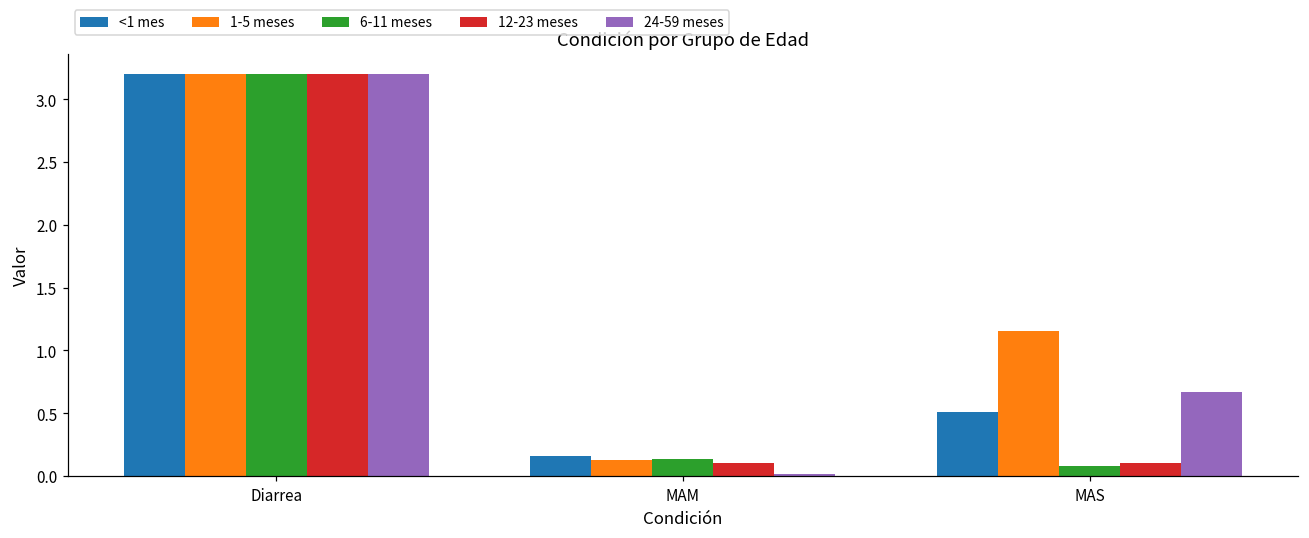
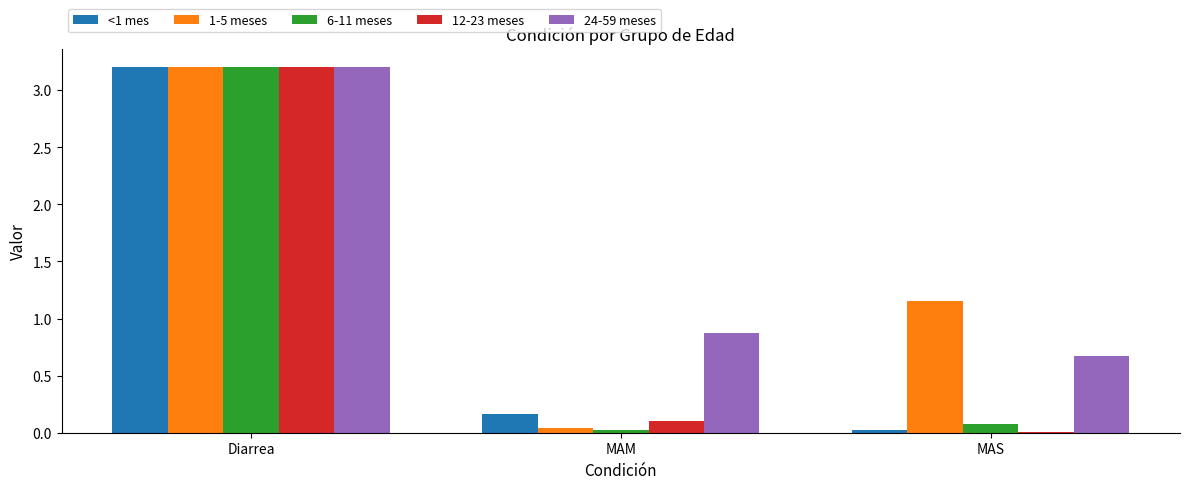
1-5 meses, MAM: 0.12 -> 0.04
6-11 meses, MAM: 0.14 -> 0.03
24-59 meses, MAM: 0.02 -> 0.88
<1 mes, MAS: 0.51 -> 0.02
12-23 meses, MAS: 0.11 -> 0.00
